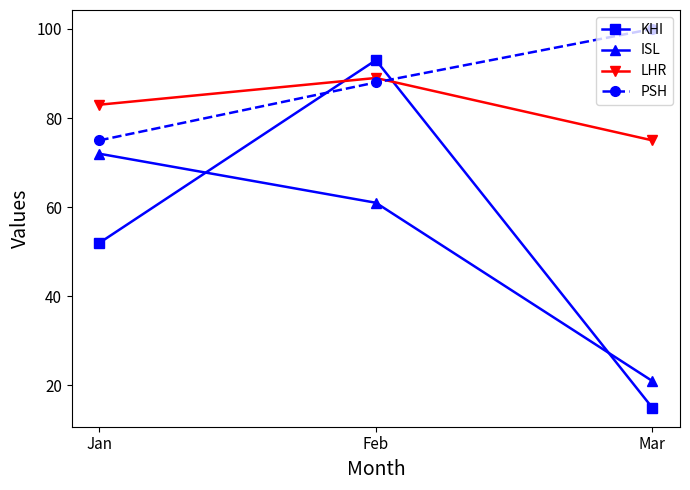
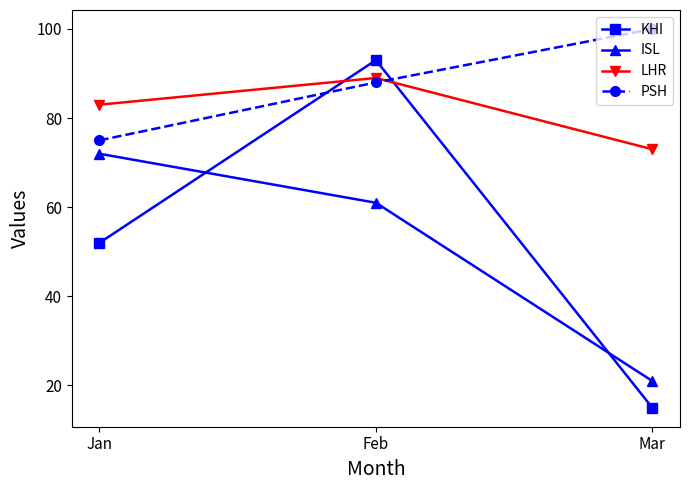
LHR, Mar: 75 -> 73
